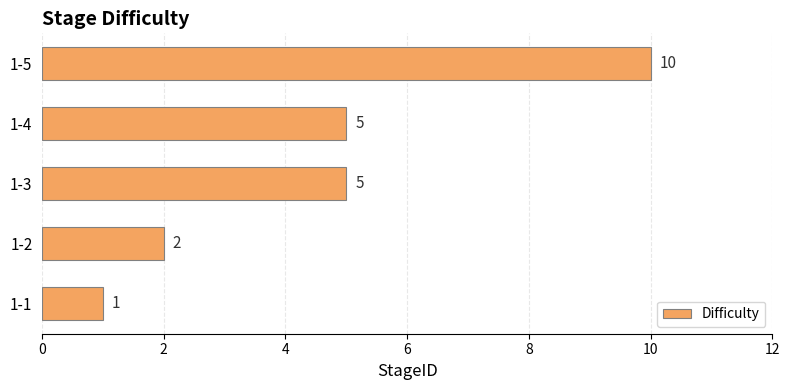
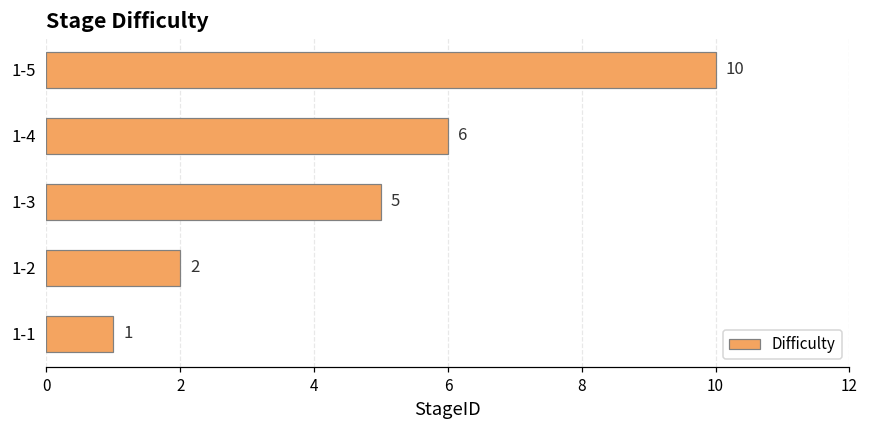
1-4: 5 -> 6
